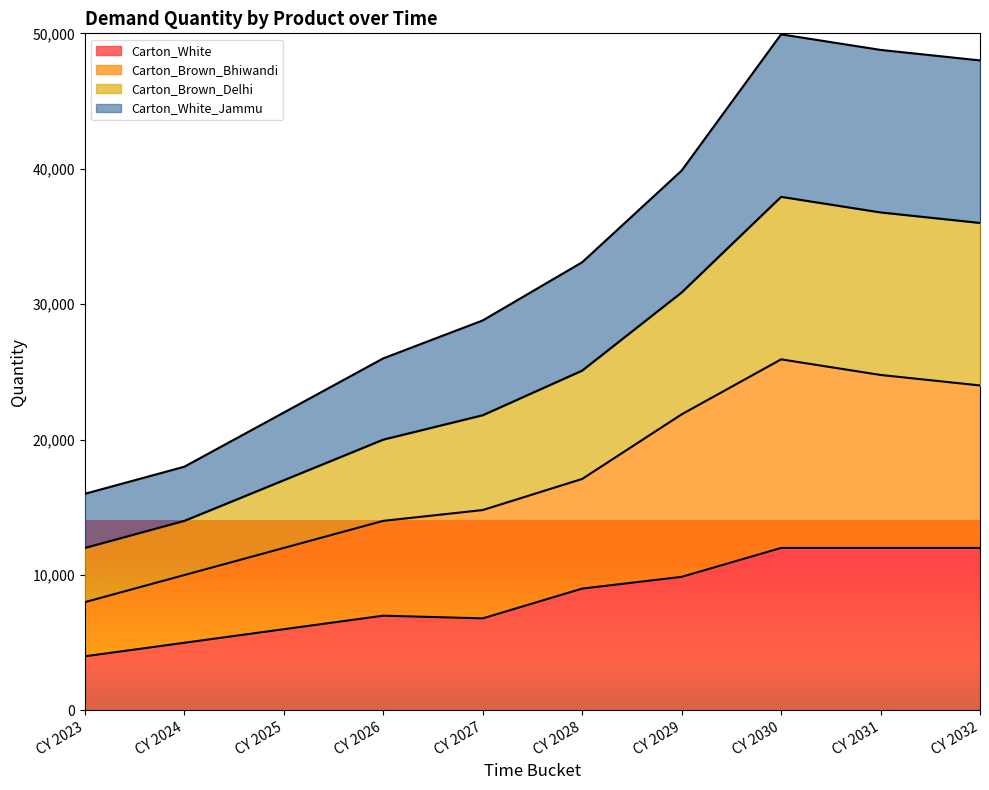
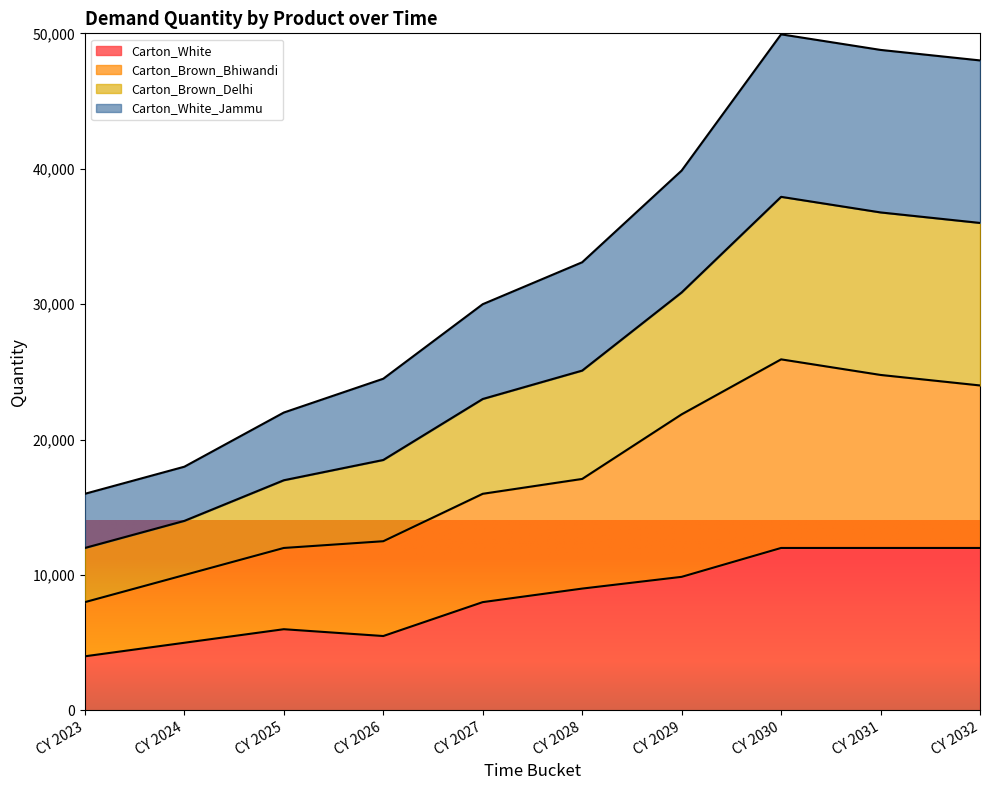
Carton_White, CY 2026: 7,000 -> 5,500
Carton_White, CY 2027: 6,800 -> 8,000
